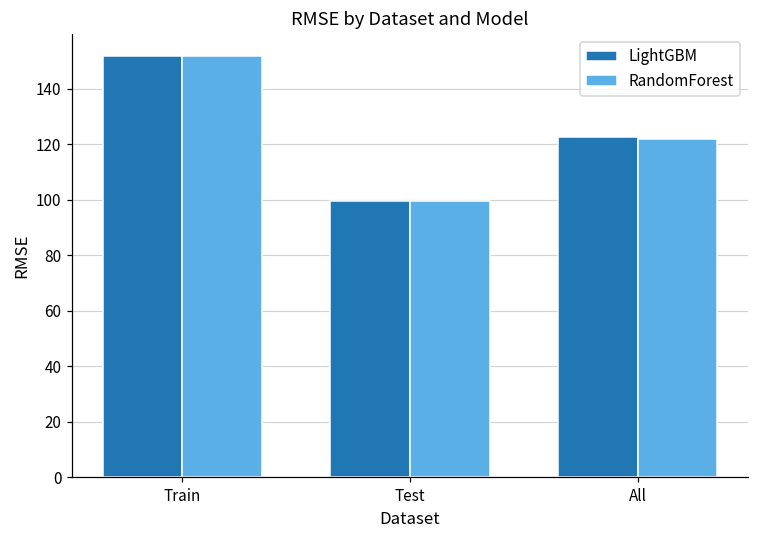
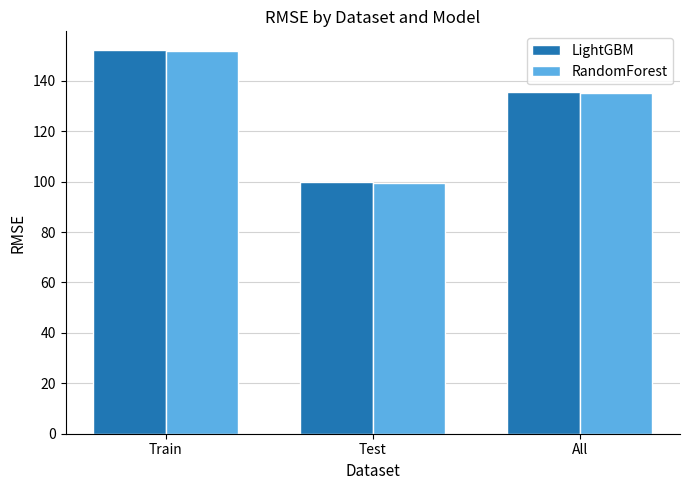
LightGBM, All: 122 -> 135
RandomForest, All: 122 -> 135
